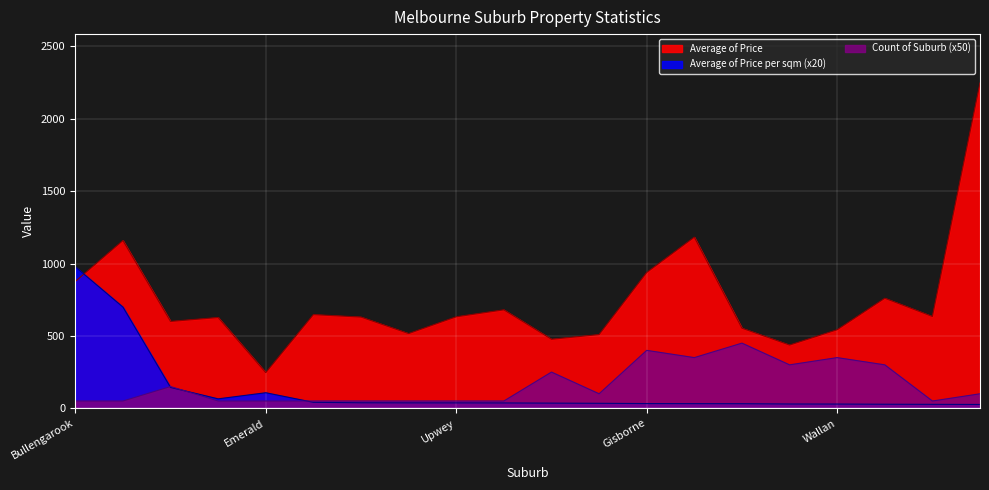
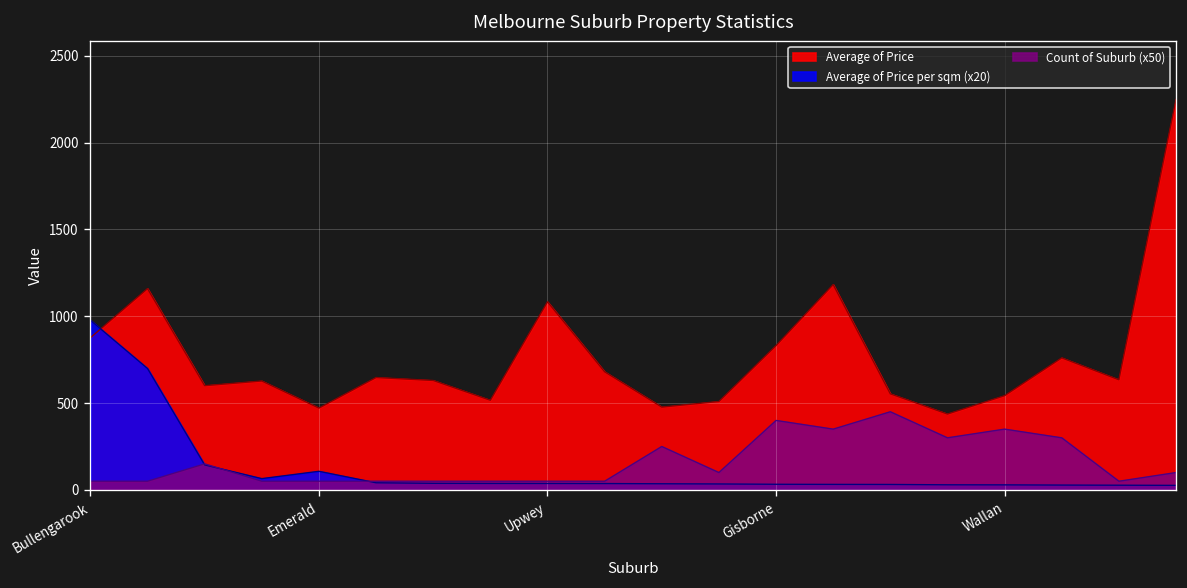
Average of Price, Emerald: 250 -> 470
Average of Price, Upwey: 630 -> 1080
Average of Price, Gisborne: 940 -> 830
